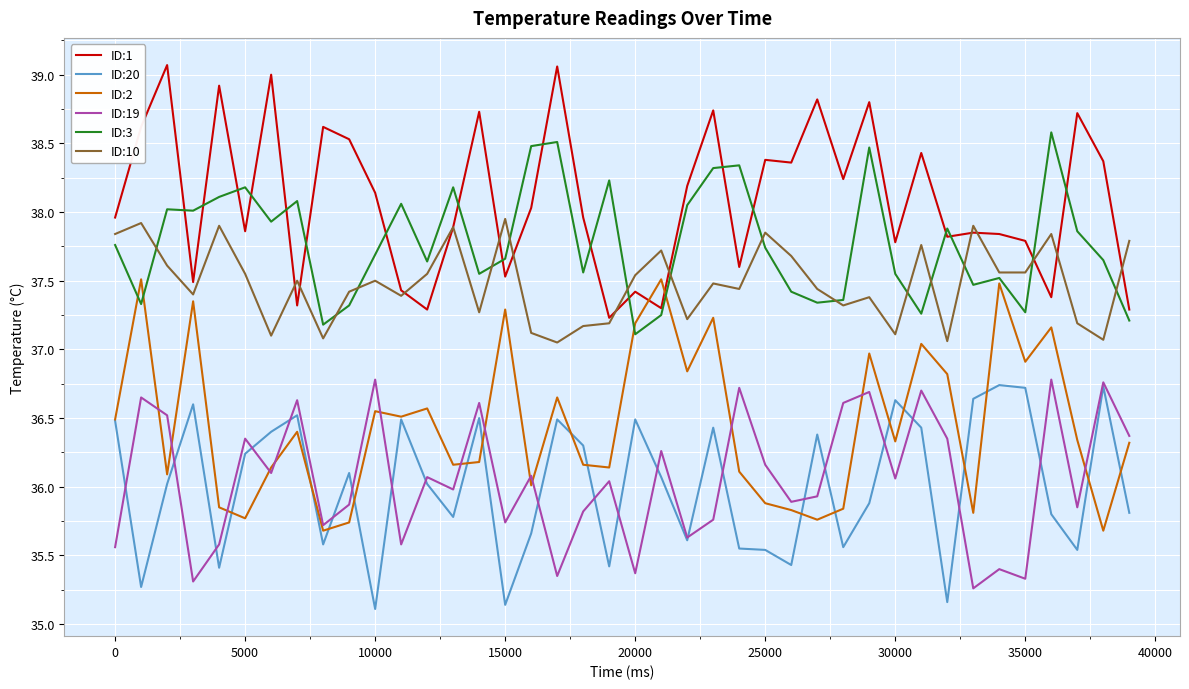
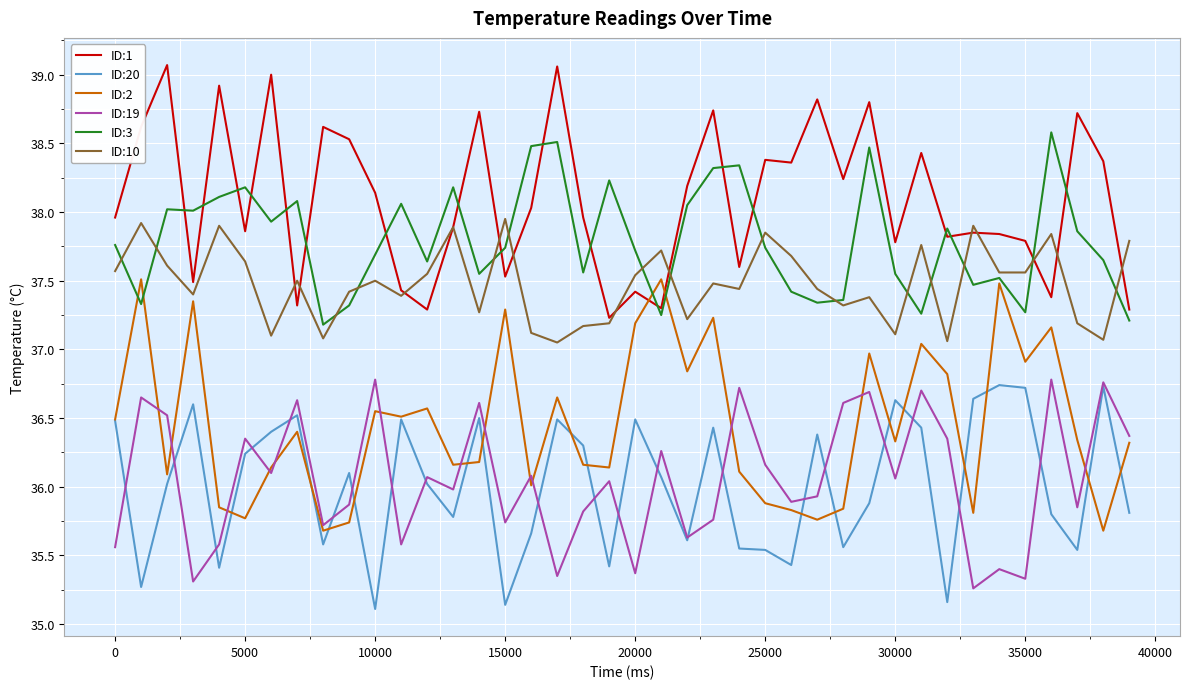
ID:10, 0: 37.84 -> 37.57
ID:10, 5000: 37.55 -> 37.64
ID:3, 15000: 37.66 -> 37.74
ID:3, 20000: 37.11 -> 37.72
